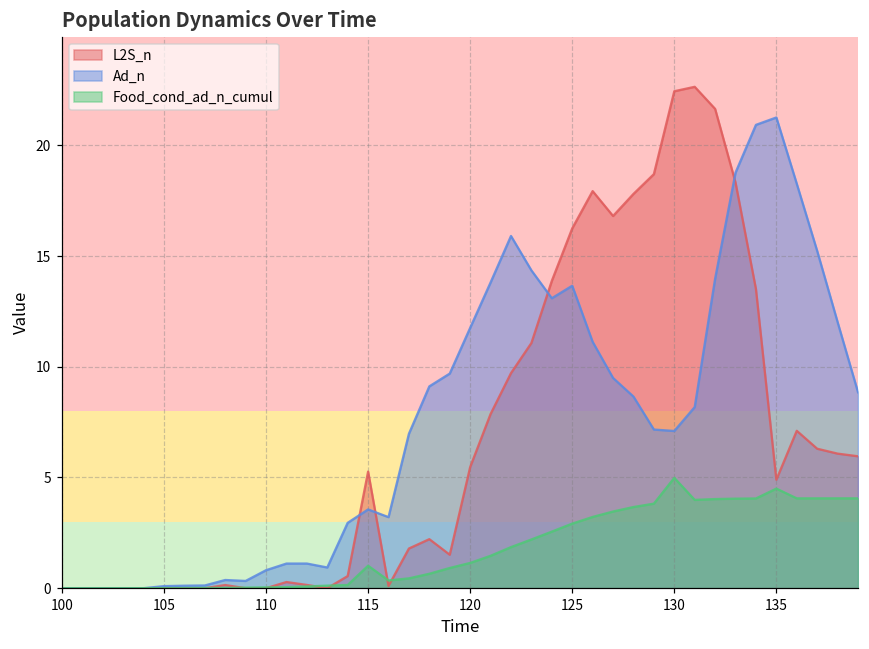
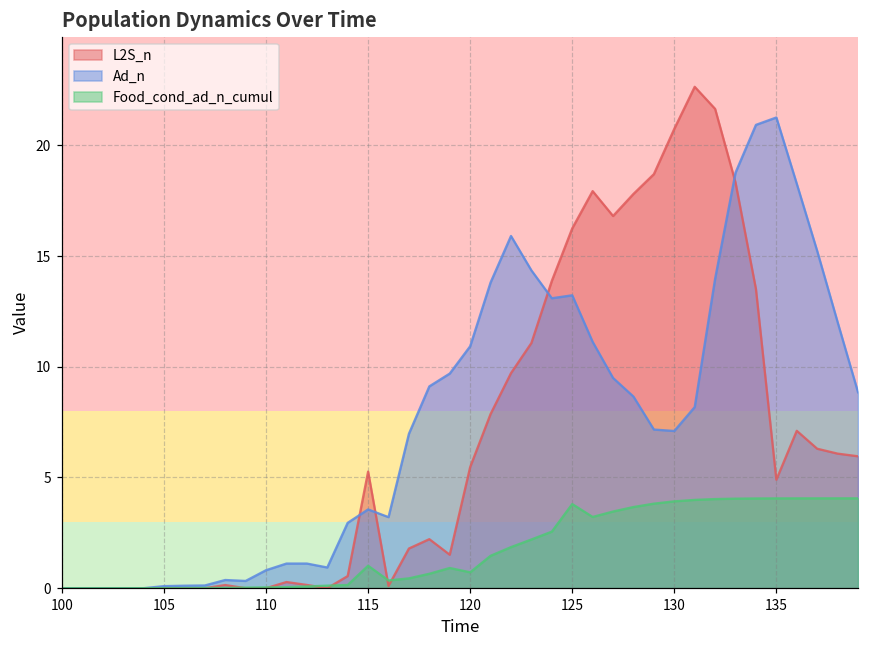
Ad_n, 120: 11.8 -> 10.9
Food_cond_ad_n_cumul, 120: 1.1 -> 0.7
Ad_n, 125: 13.7 -> 13.2
Food_cond_ad_n_cumul, 125: 2.9 -> 3.8
L2S_n, 130: 22.4 -> 20.7
Food_cond_ad_n_cumul, 130: 5.0 -> 3.9
Food_cond_ad_n_cumul, 135: 4.5 -> 4.1
